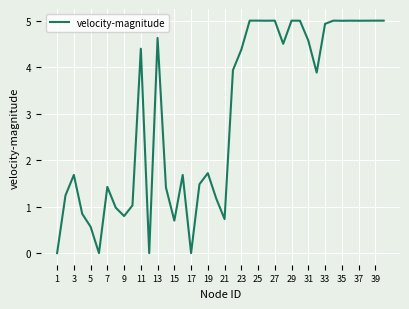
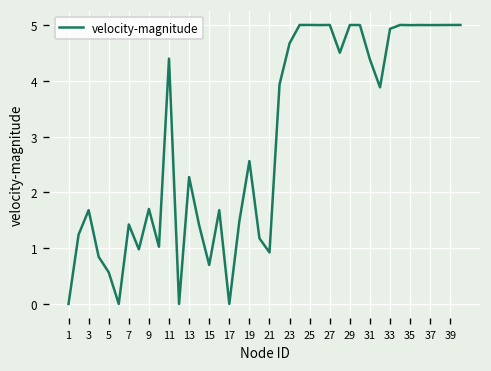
9: 0.8 -> 1.7
13: 4.6 -> 2.3
19: 1.7 -> 2.6
21: 0.7 -> 0.9
23: 4.4 -> 4.7
31: 4.6 -> 4.4
